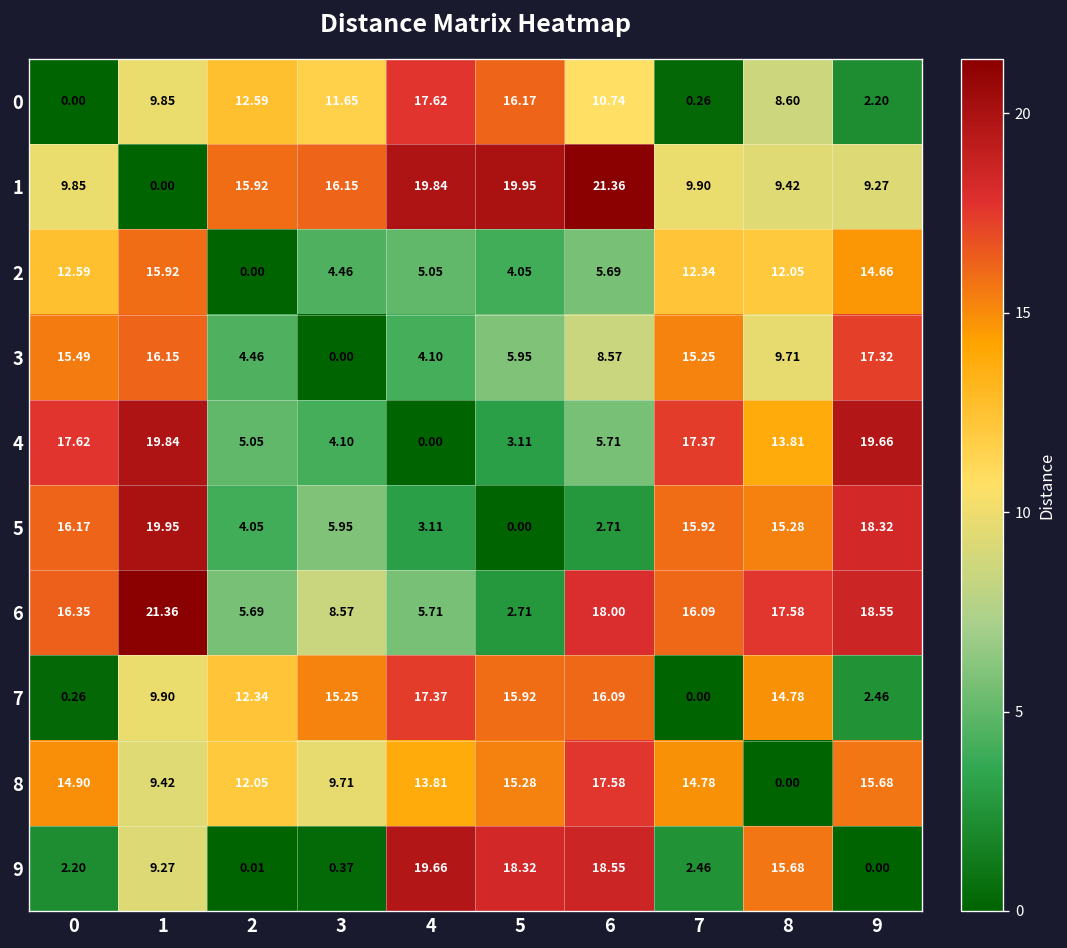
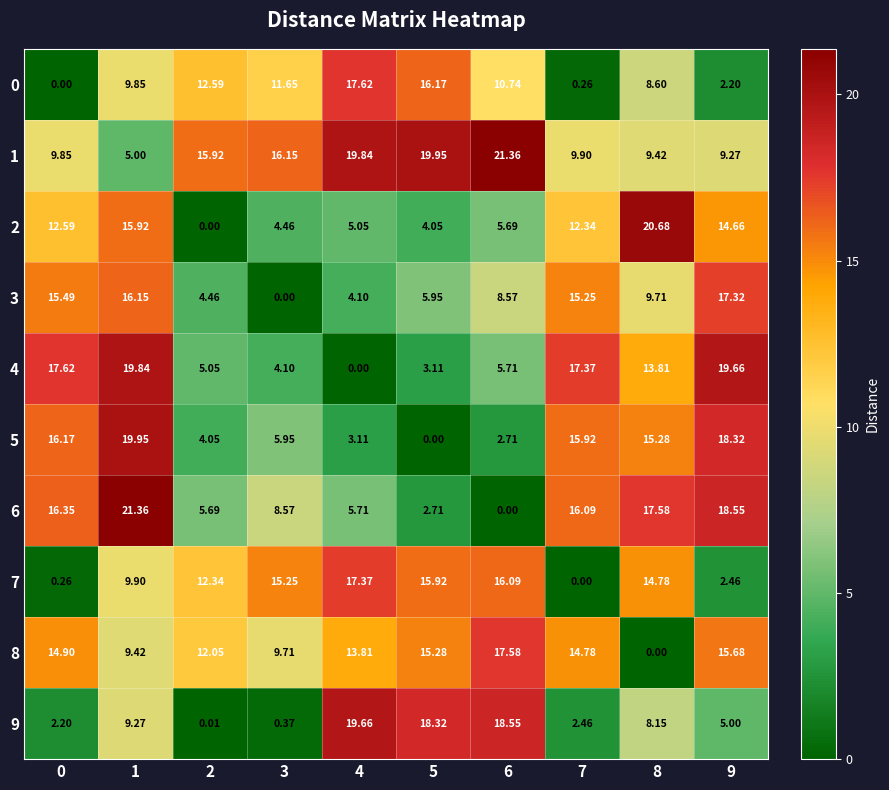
1, 1: 0.00 -> 5.00
2, 8: 12.05 -> 20.68
6, 6: 18.00 -> 0.00
9, 8: 15.68 -> 8.15
9, 9: 0.00 -> 5.00
